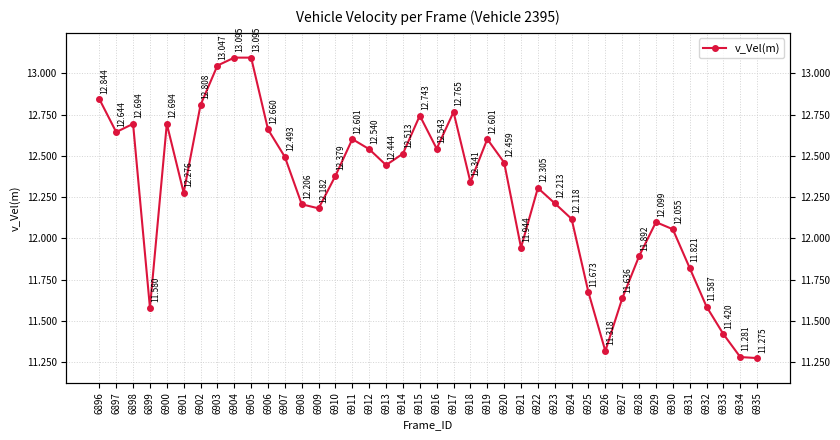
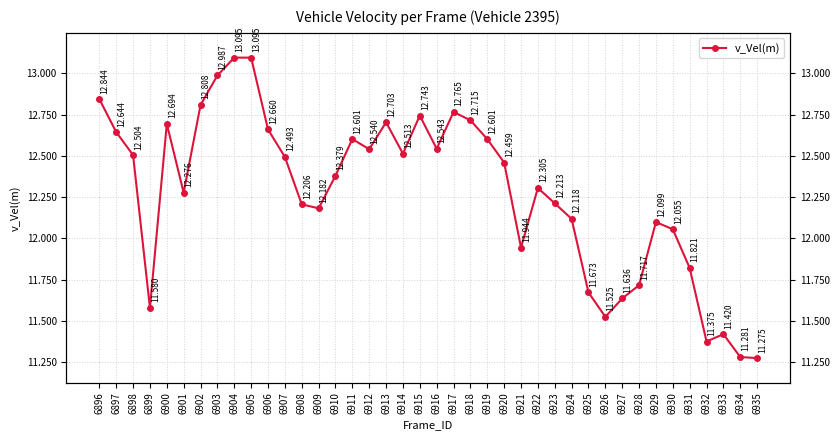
6898: 12.694 -> 12.504
6903: 13.047 -> 12.987
6913: 12.444 -> 12.703
6918: 12.341 -> 12.715
6926: 11.318 -> 11.525
6928: 11.892 -> 11.717
6932: 11.587 -> 11.375
